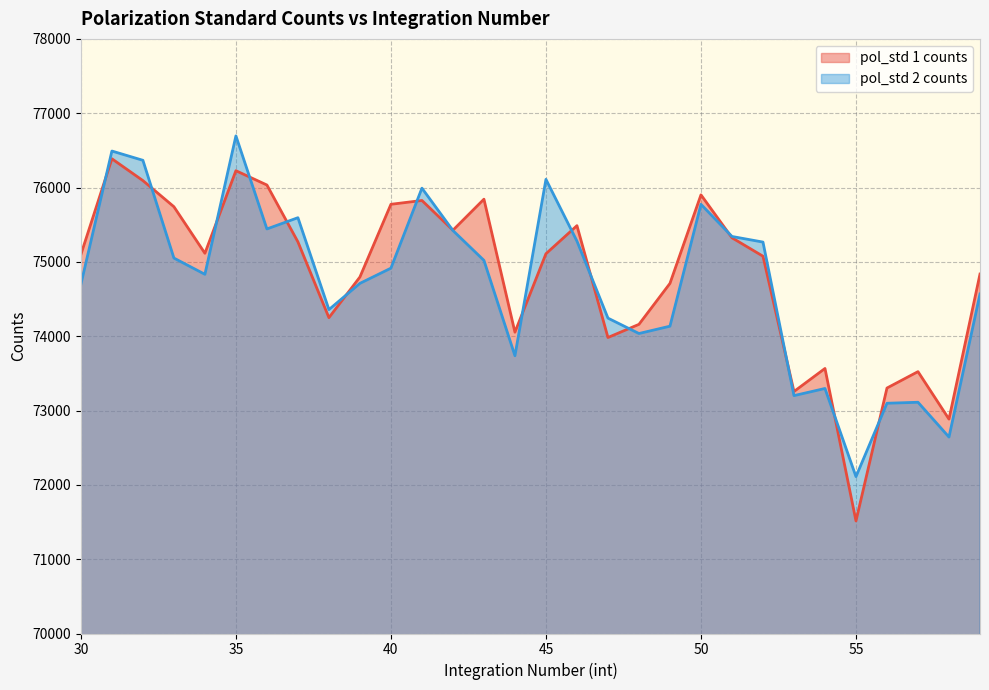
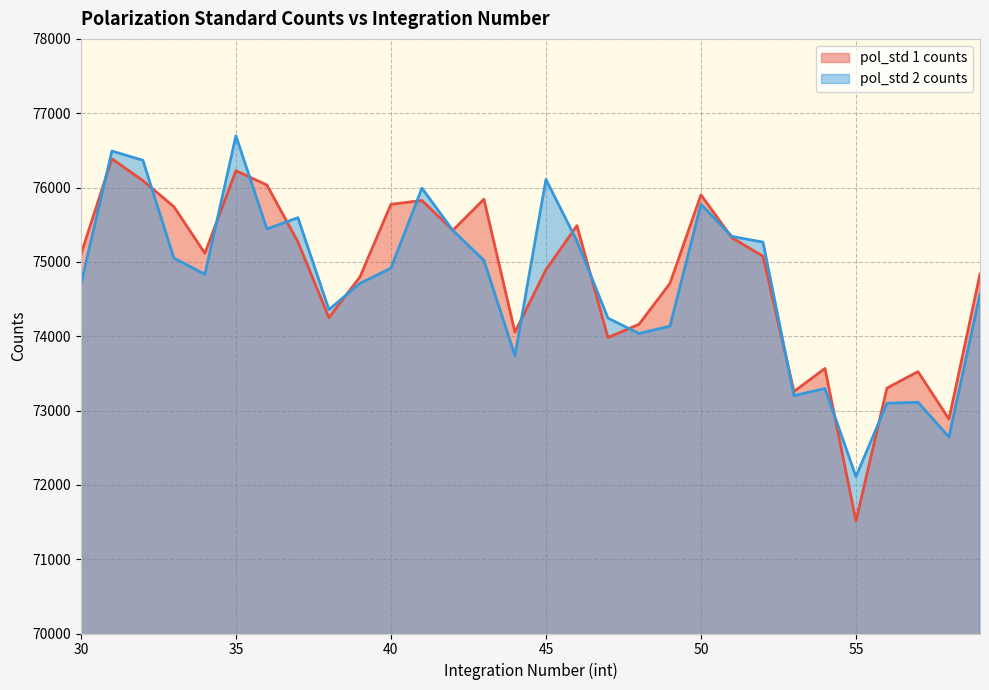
pol_std 1 counts, 45: 75100 -> 74900
